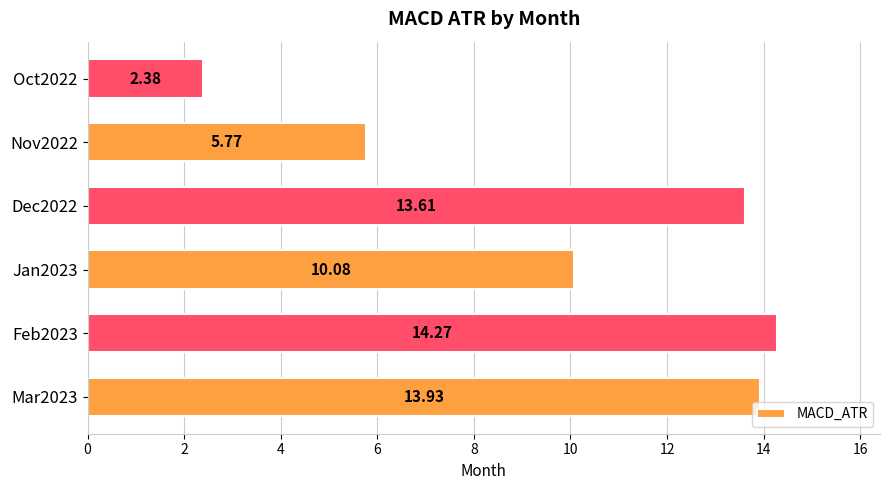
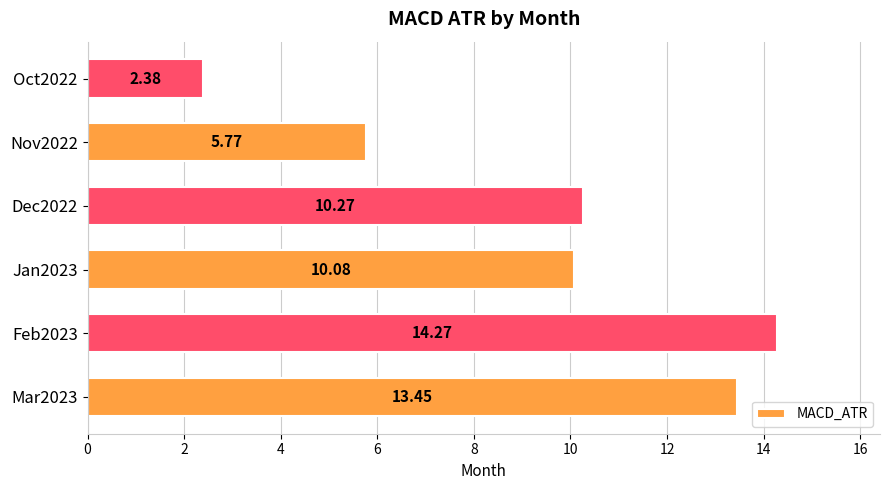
Dec2022: 13.61 -> 10.27
Mar2023: 13.93 -> 13.45
